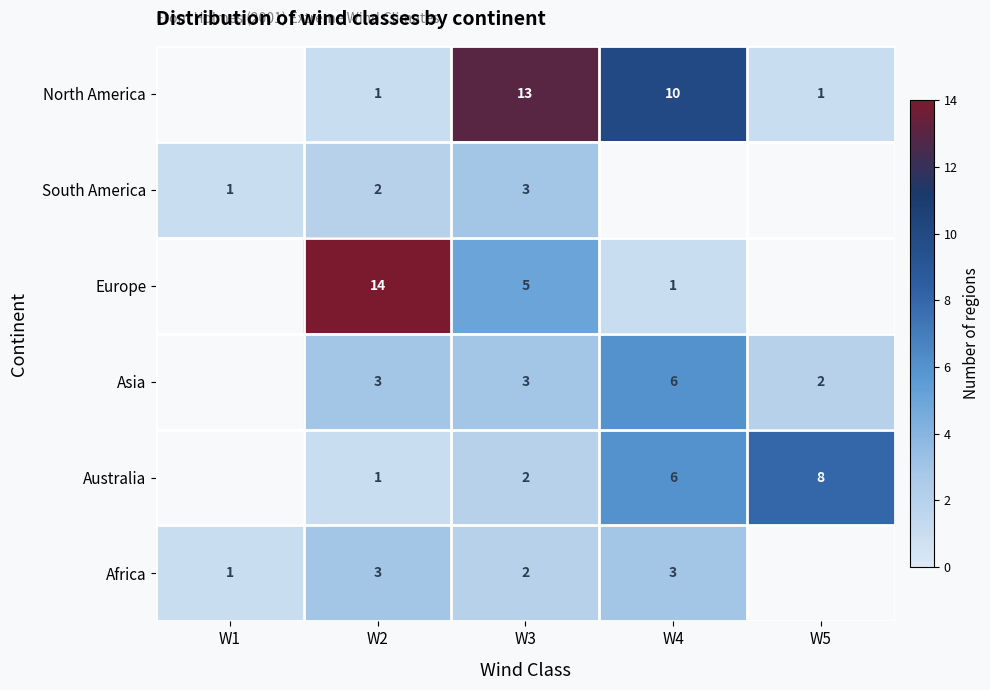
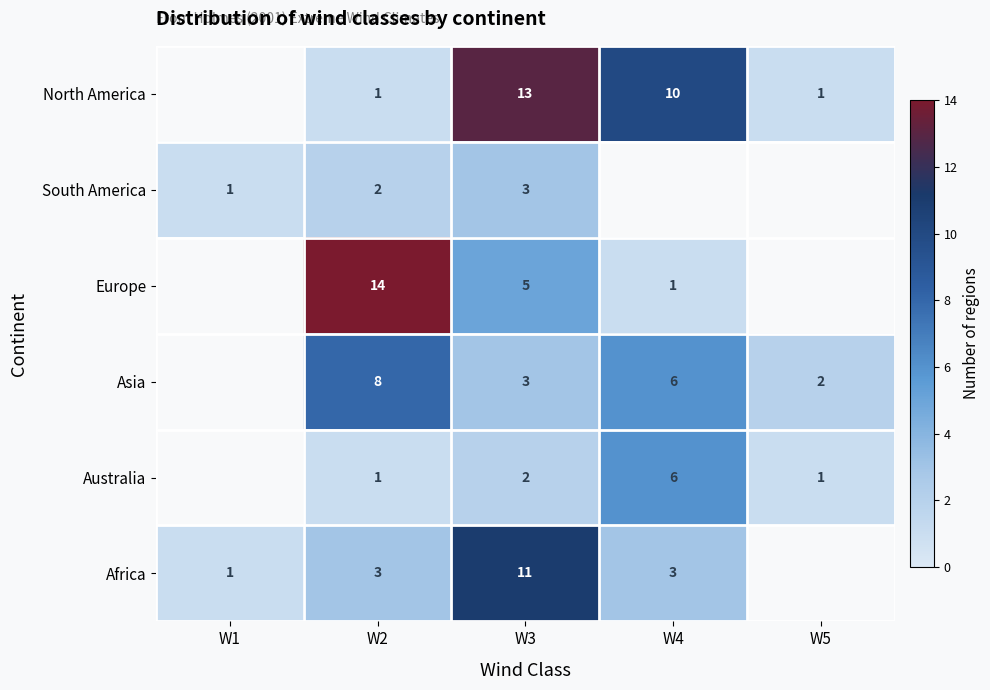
Asia, W2: 3 -> 8
Australia, W5: 8 -> 1
Africa, W3: 2 -> 11
